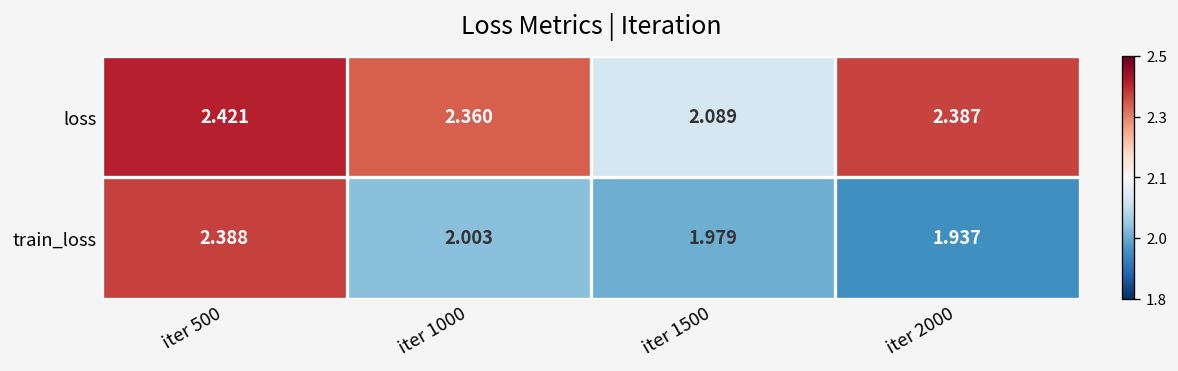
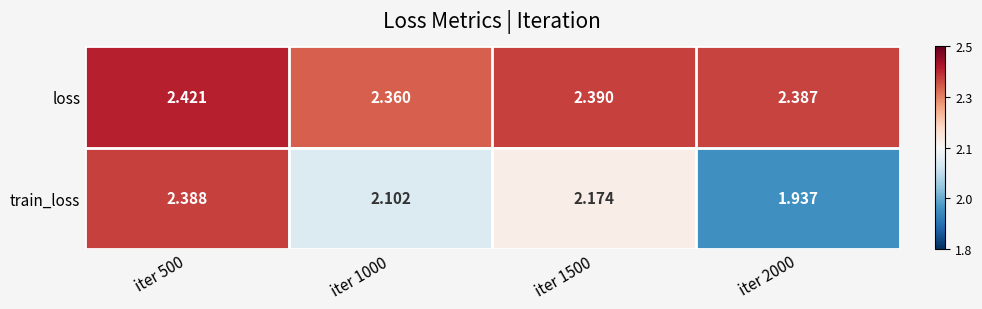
loss, iter 1500: 2.089 -> 2.390
train_loss, iter 1000: 2.003 -> 2.102
train_loss, iter 1500: 1.979 -> 2.174
